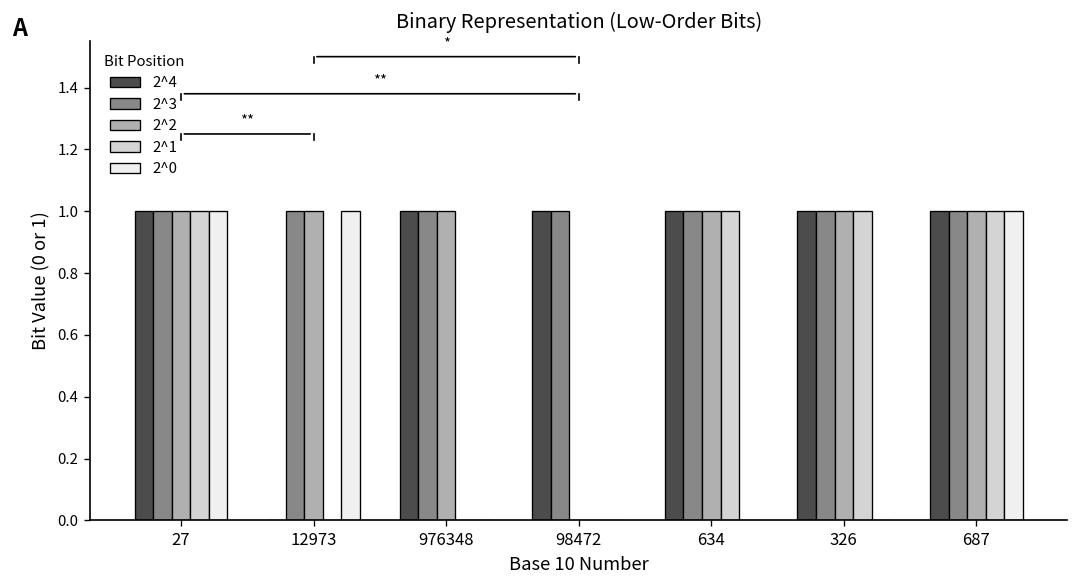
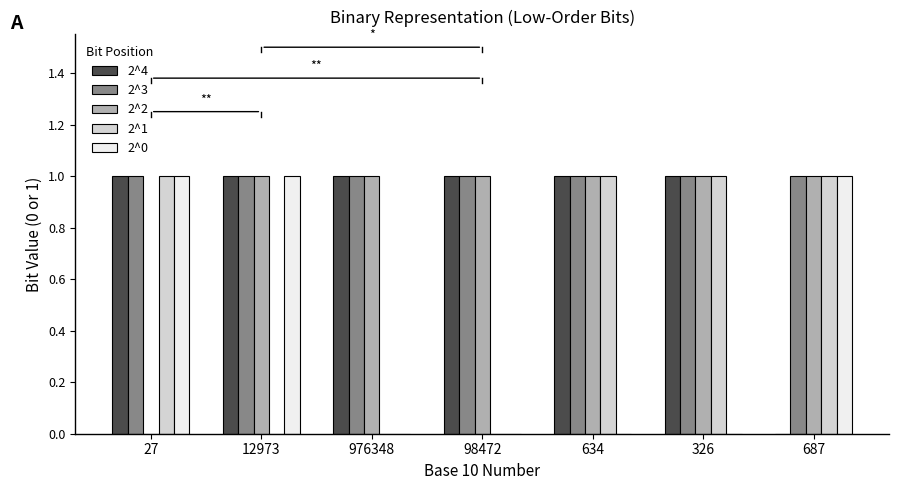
2^2, 27: 1 -> 0
2^4, 12973: 0 -> 1
2^2, 98472: 0 -> 1
2^4, 687: 1 -> 0
